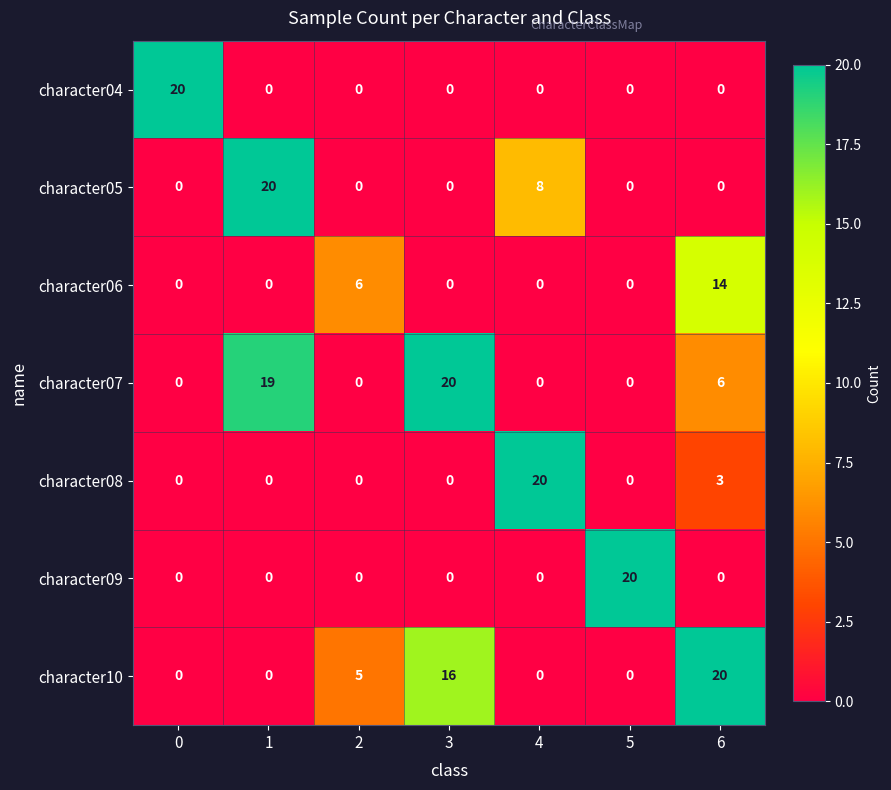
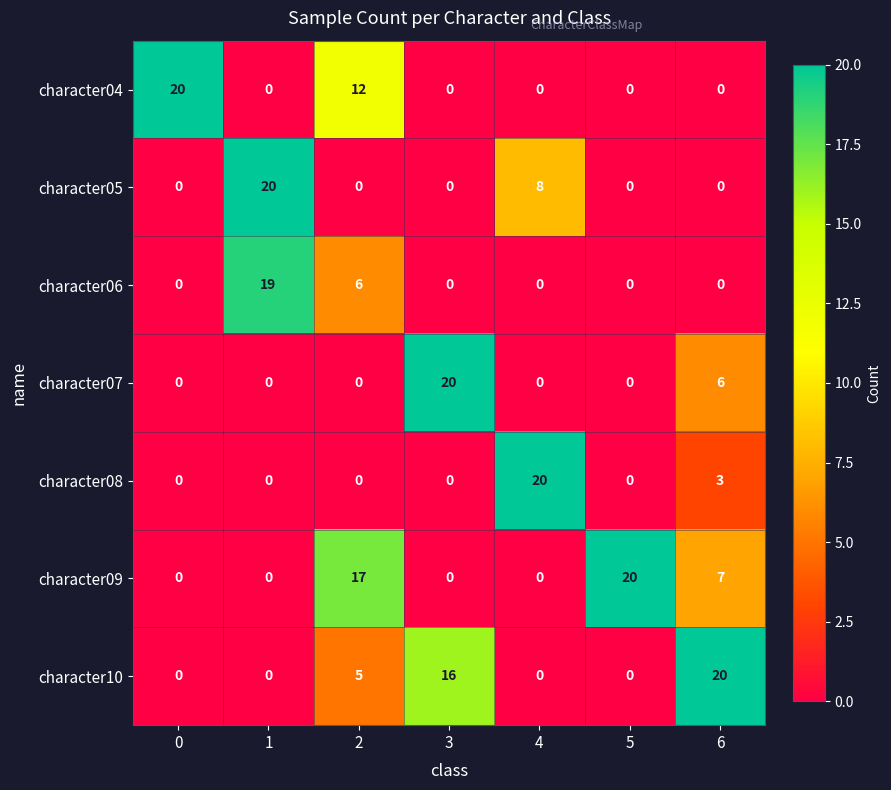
character04, 2: 0 -> 12
character06, 1: 0 -> 19
character06, 6: 14 -> 0
character07, 1: 19 -> 0
character09, 2: 0 -> 17
character09, 6: 0 -> 7
